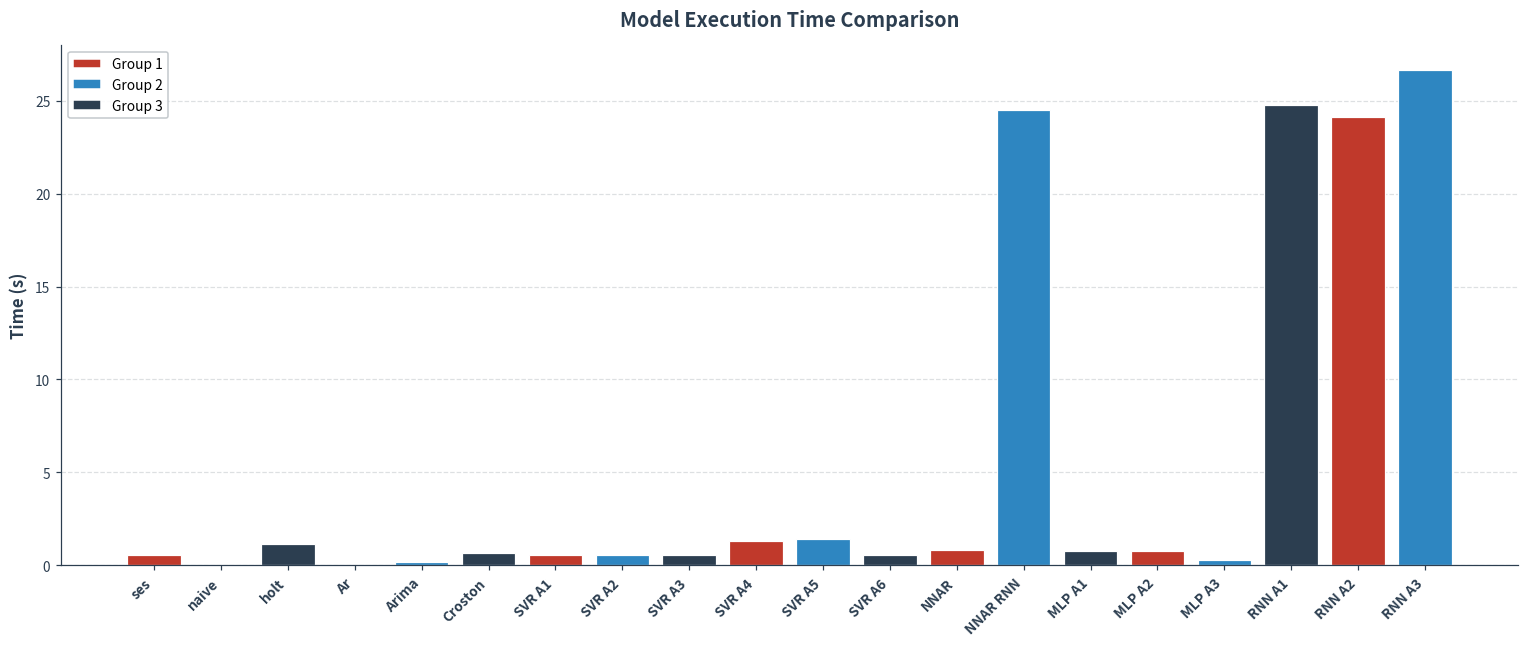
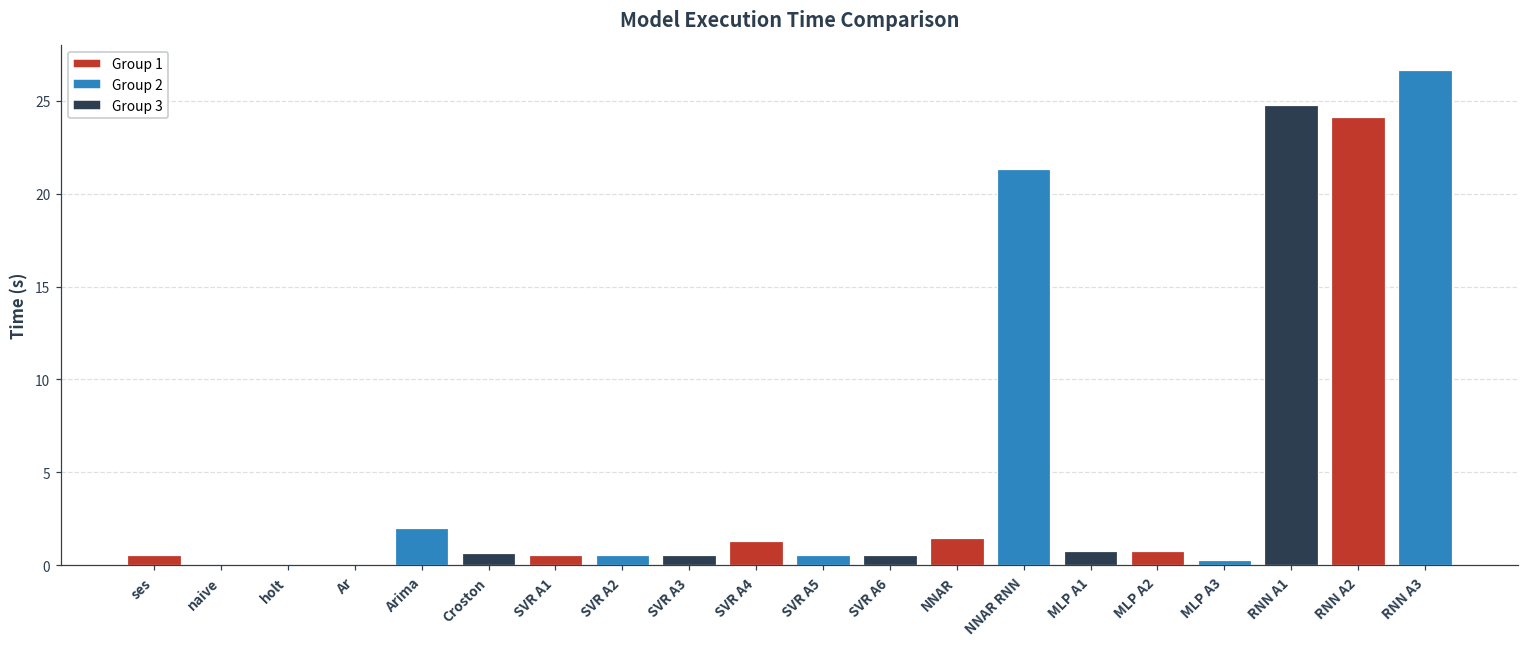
holt: 1.2 -> 0.0
Arima: 0.2 -> 2.0
SVR A5: 1.4 -> 0.6
NNAR: 0.8 -> 1.4
NNAR RNN: 24.5 -> 21.3
